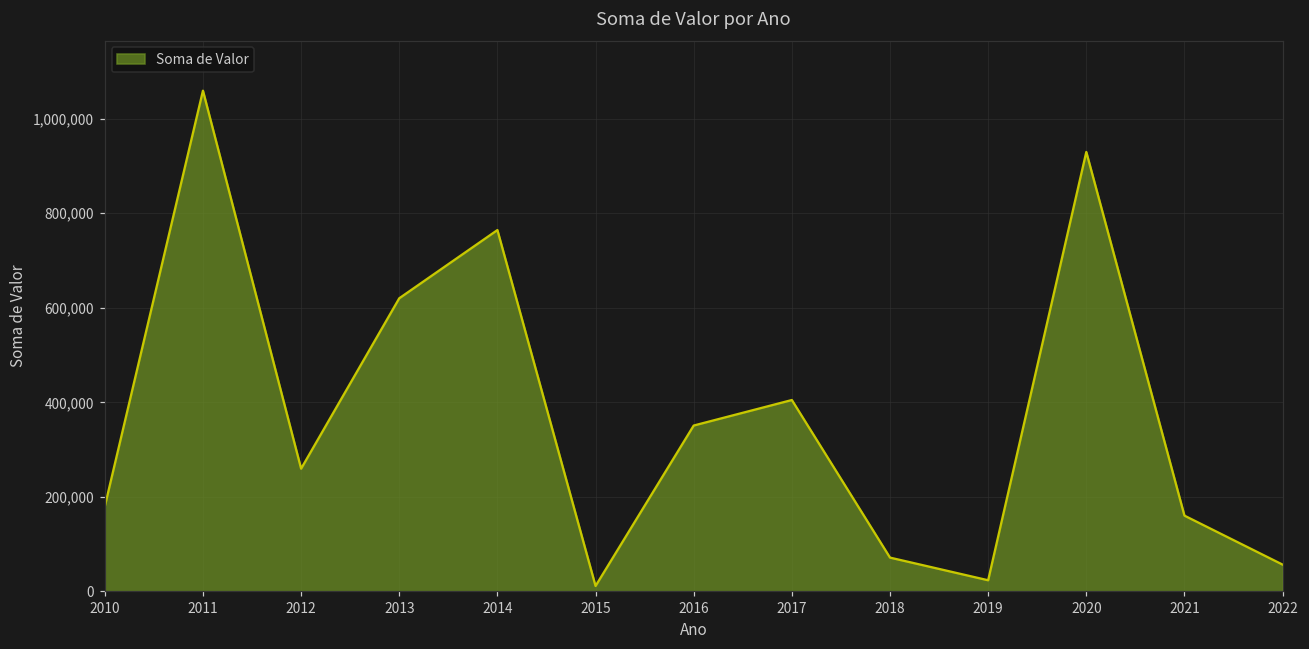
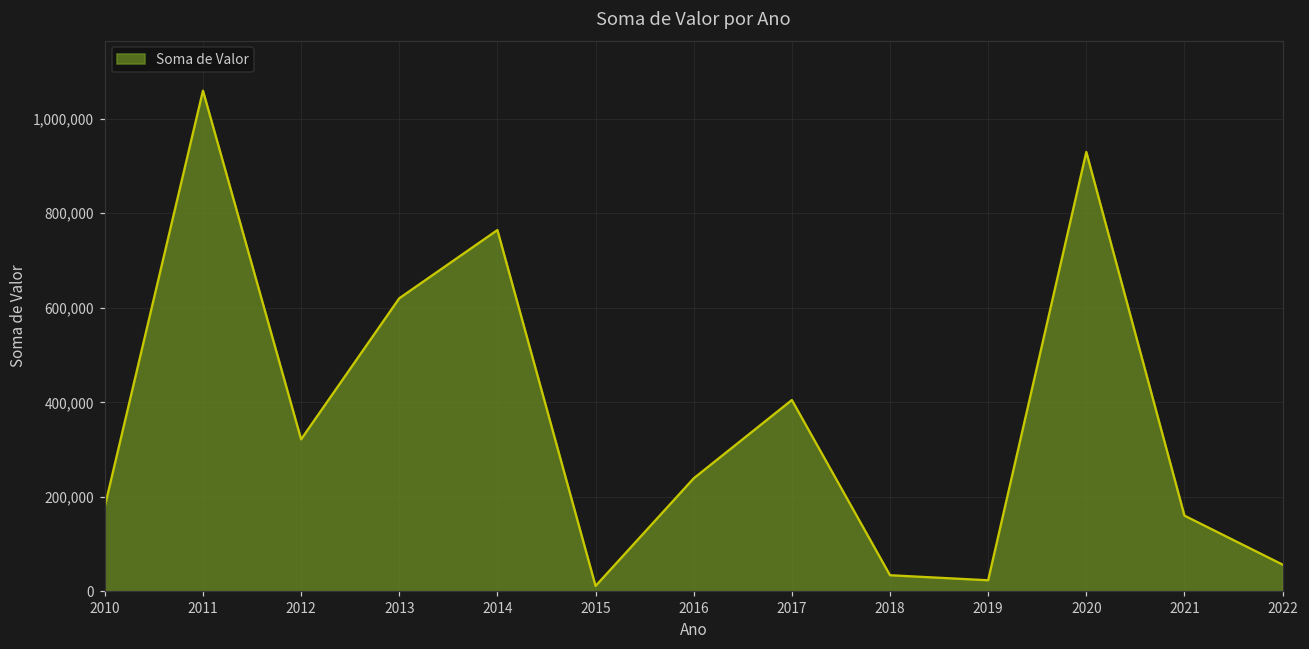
2012: 260,000 -> 320,000
2016: 350,000 -> 240,000
2018: 70,000 -> 30,000
